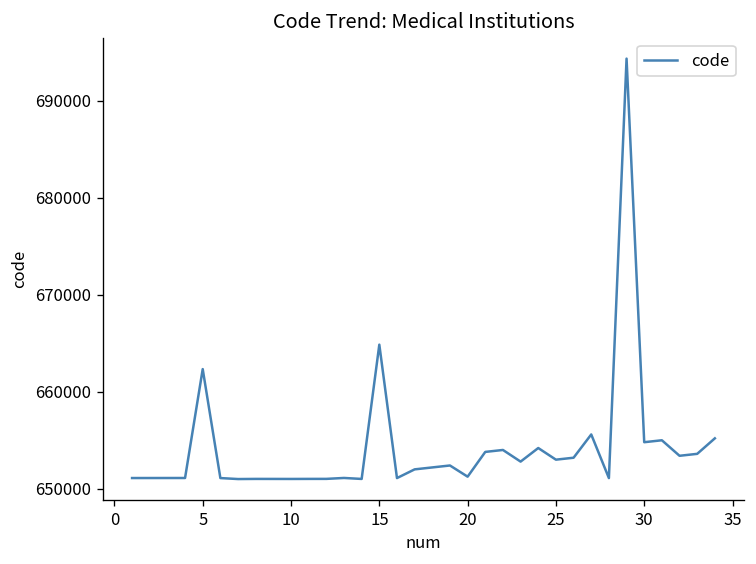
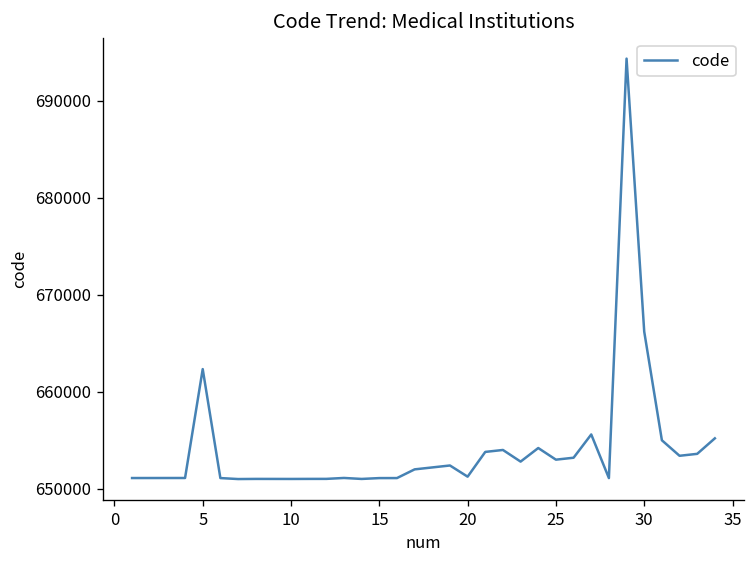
15: 665000 -> 651000
30: 655000 -> 666000
